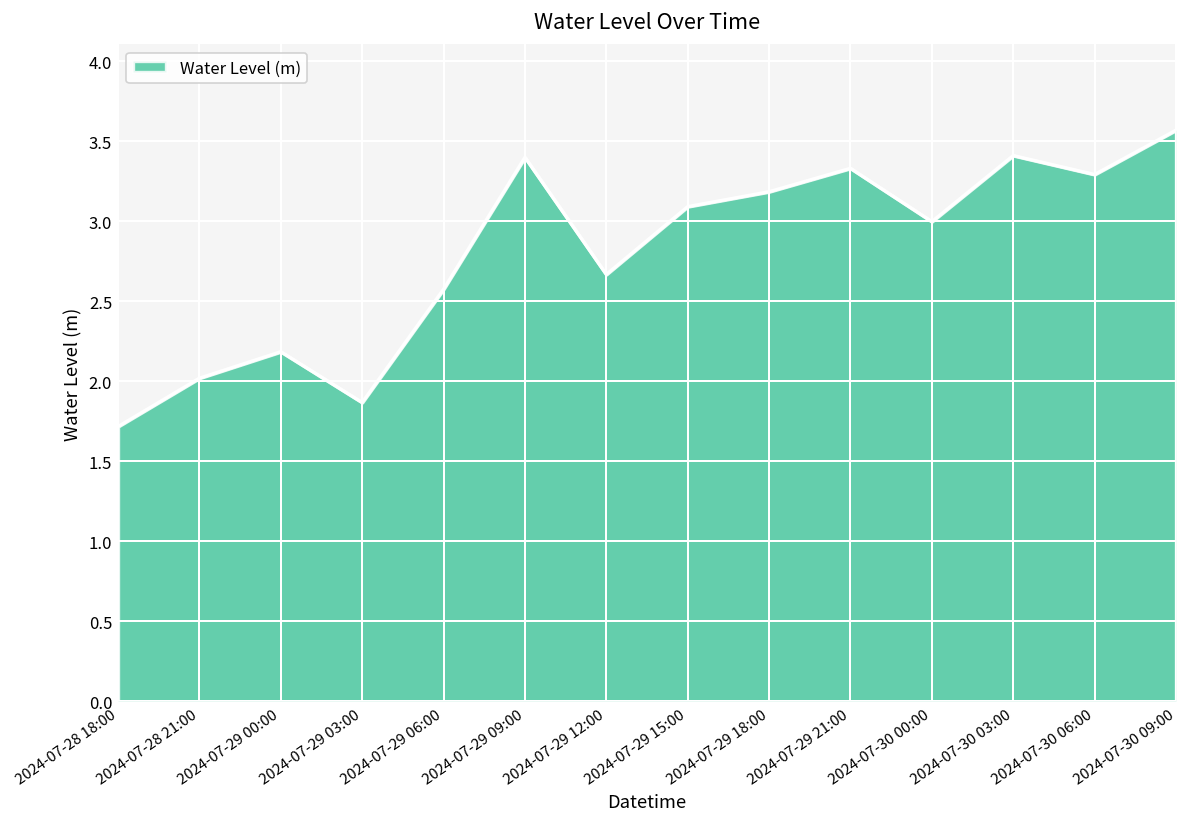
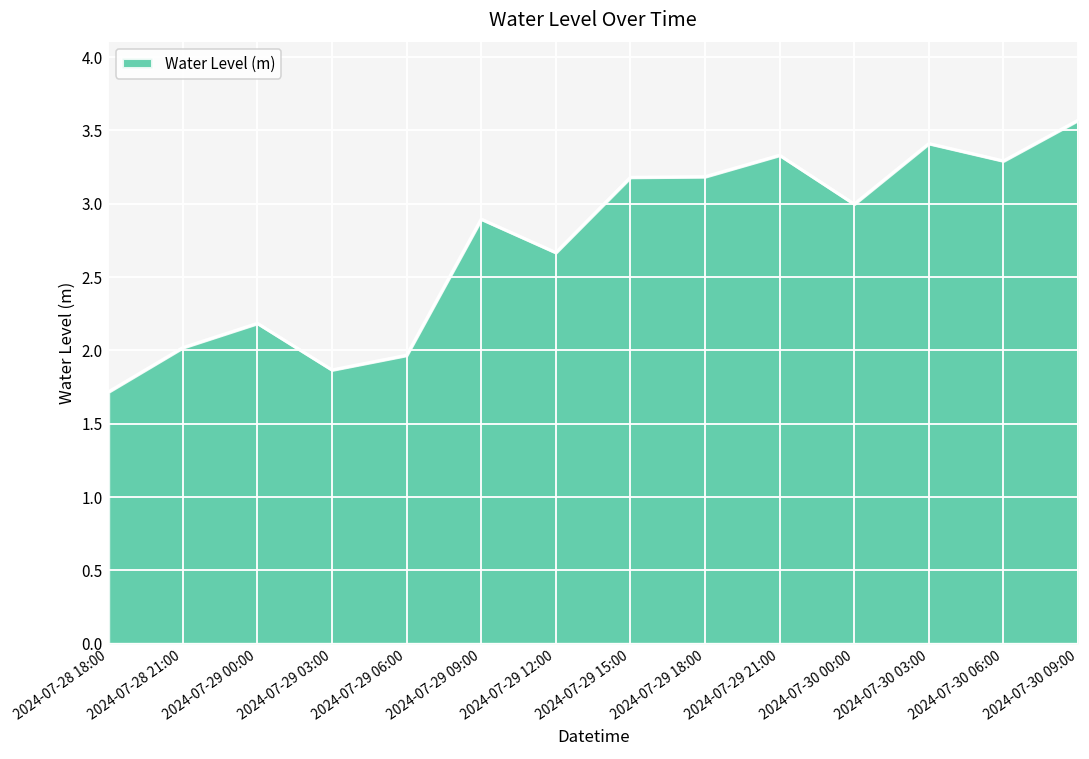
2024-07-29 06:00: 2.58 -> 1.97
2024-07-29 09:00: 3.40 -> 2.90
2024-07-29 15:00: 3.09 -> 3.18
